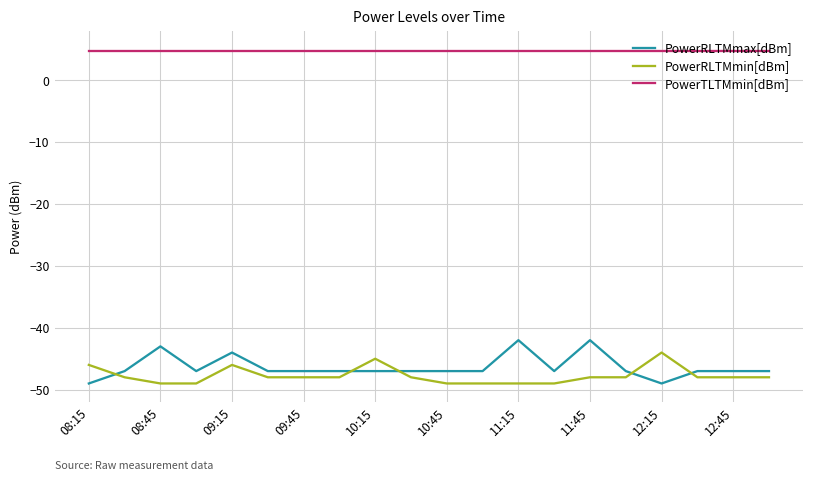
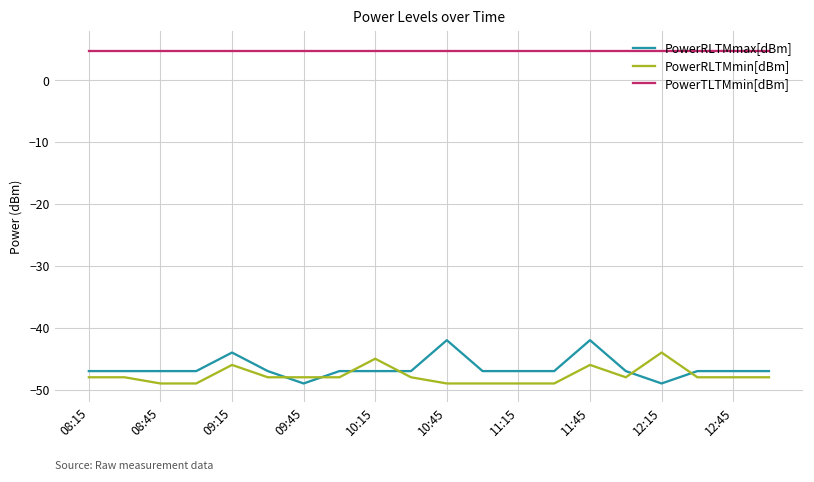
PowerRLTMmax[dBm], 08:15: -49 -> -47
PowerRLTMmin[dBm], 08:15: -46 -> -48
PowerRLTMmax[dBm], 08:45: -43 -> -47
PowerRLTMmax[dBm], 09:45: -47 -> -49
PowerRLTMmax[dBm], 10:45: -47 -> -42
PowerRLTMmax[dBm], 11:15: -42 -> -47
PowerRLTMmin[dBm], 11:45: -48 -> -46
